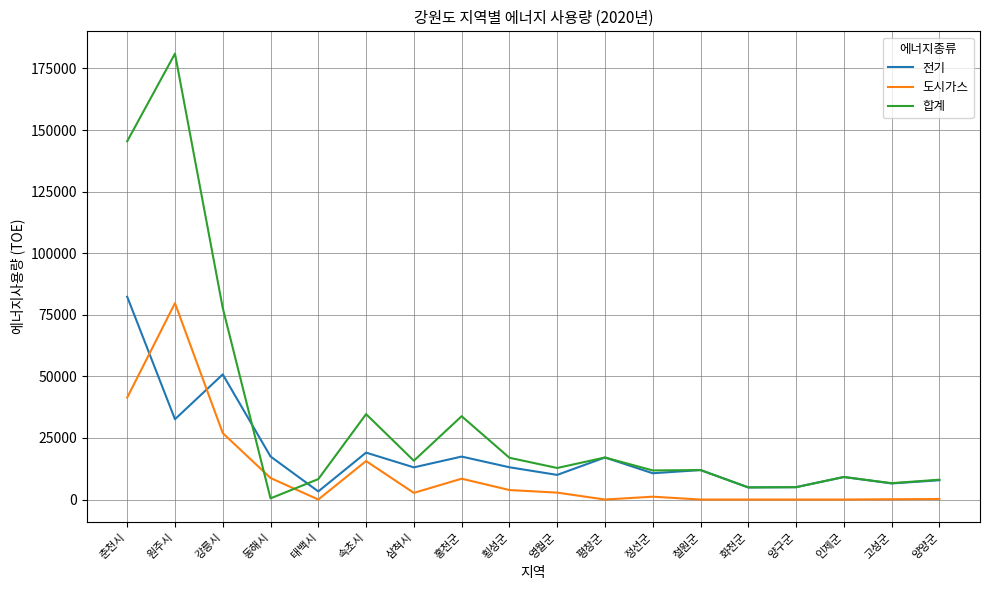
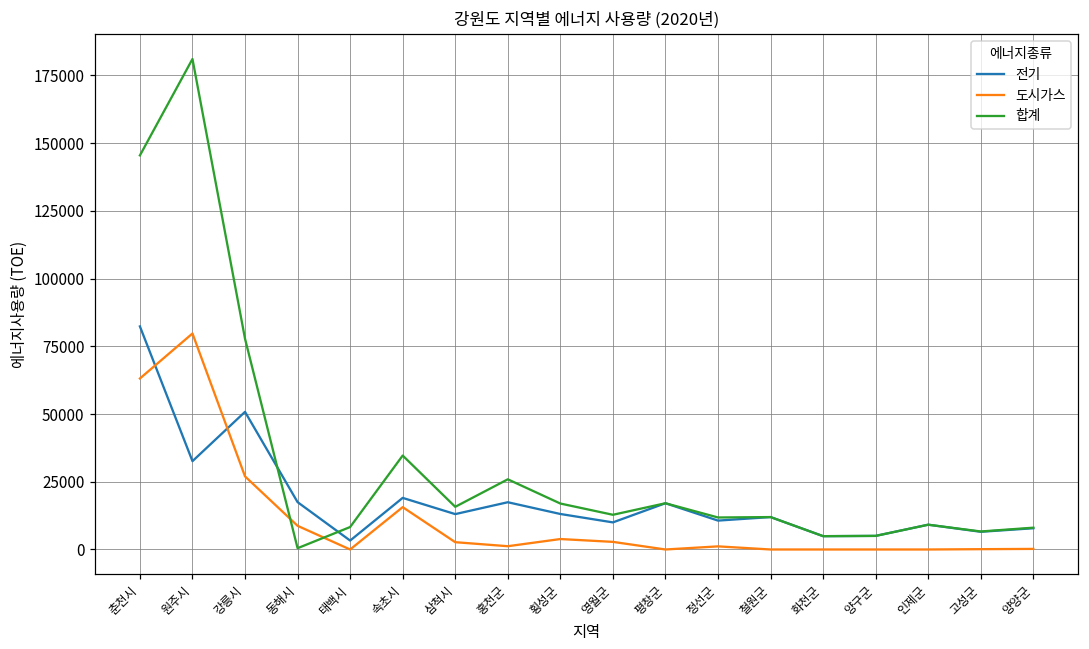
도시가스, 춘천시: 41000 -> 63000
도시가스, 홍천군: 8000 -> 1000
합계, 홍천군: 34000 -> 26000
